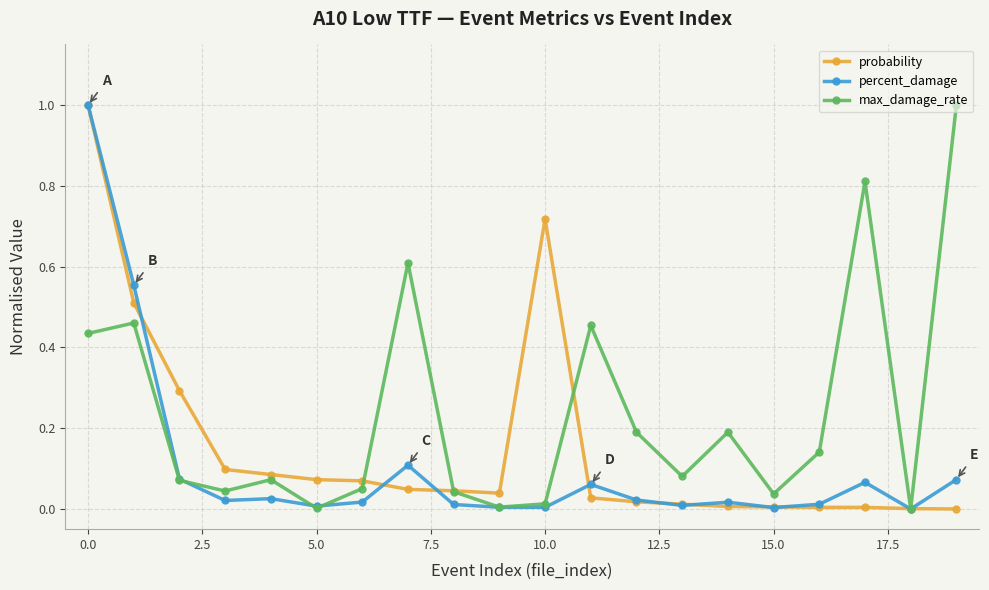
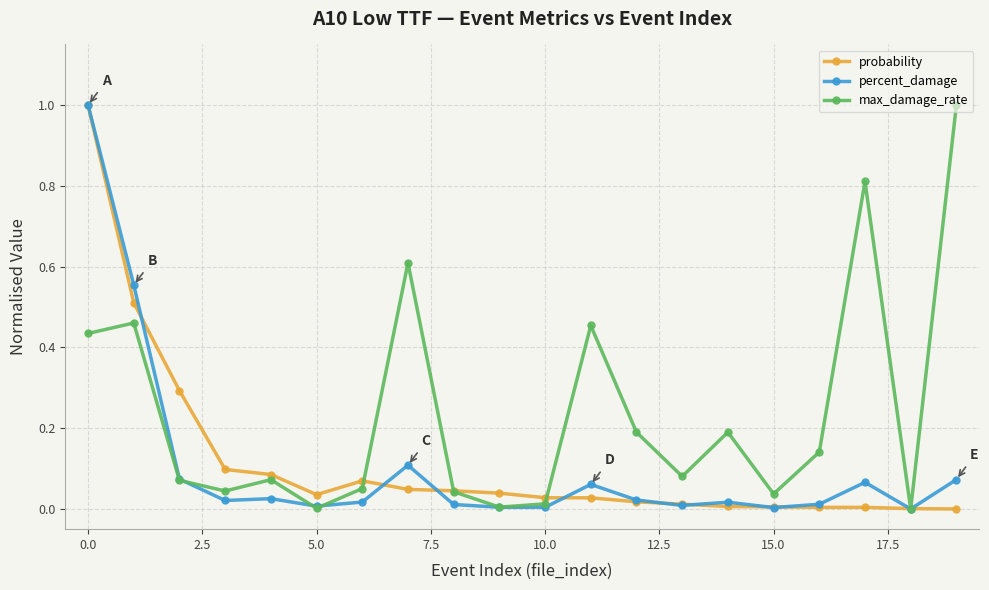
probability, 5.0: 0.07 -> 0.04
probability, 10.0: 0.72 -> 0.03
